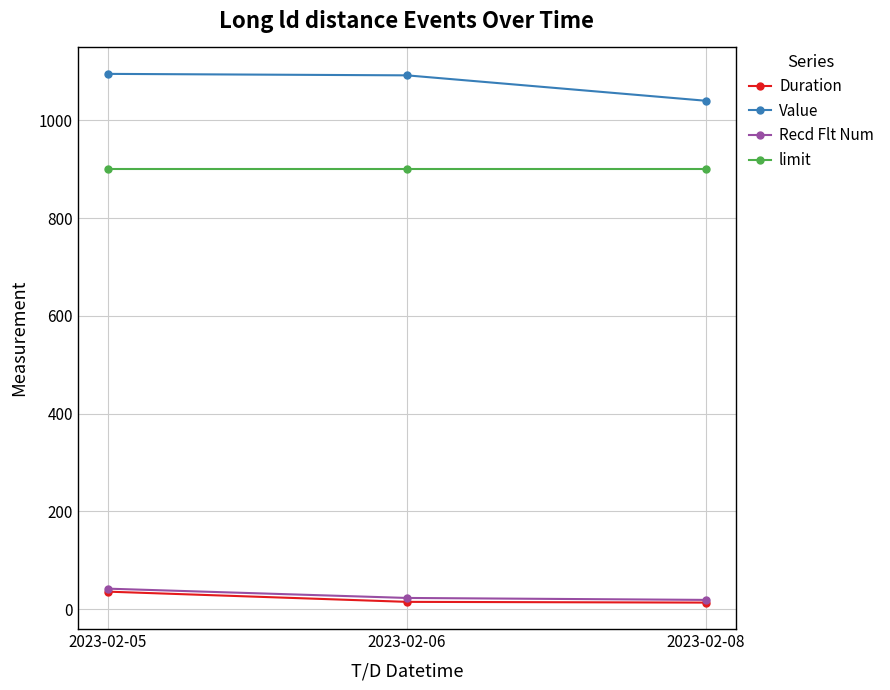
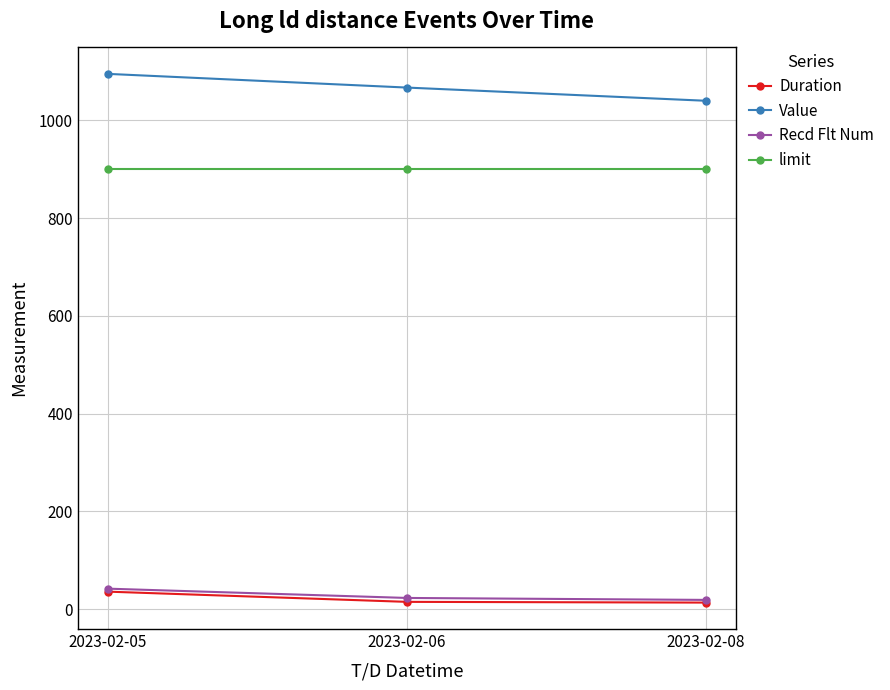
Value, 2023-02-06: 1090 -> 1070
